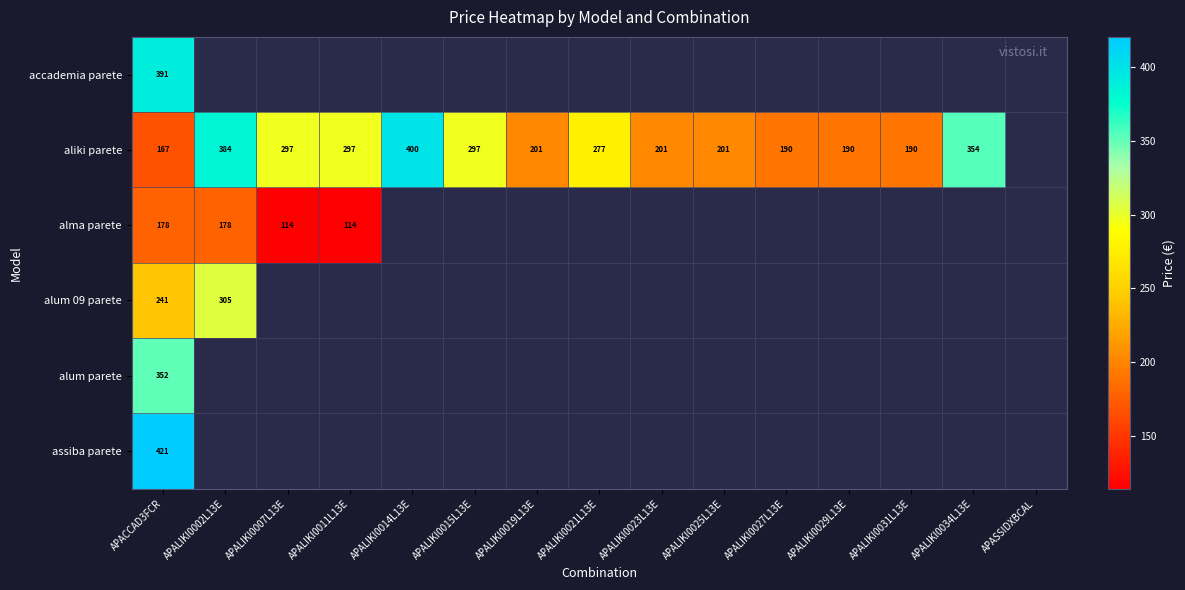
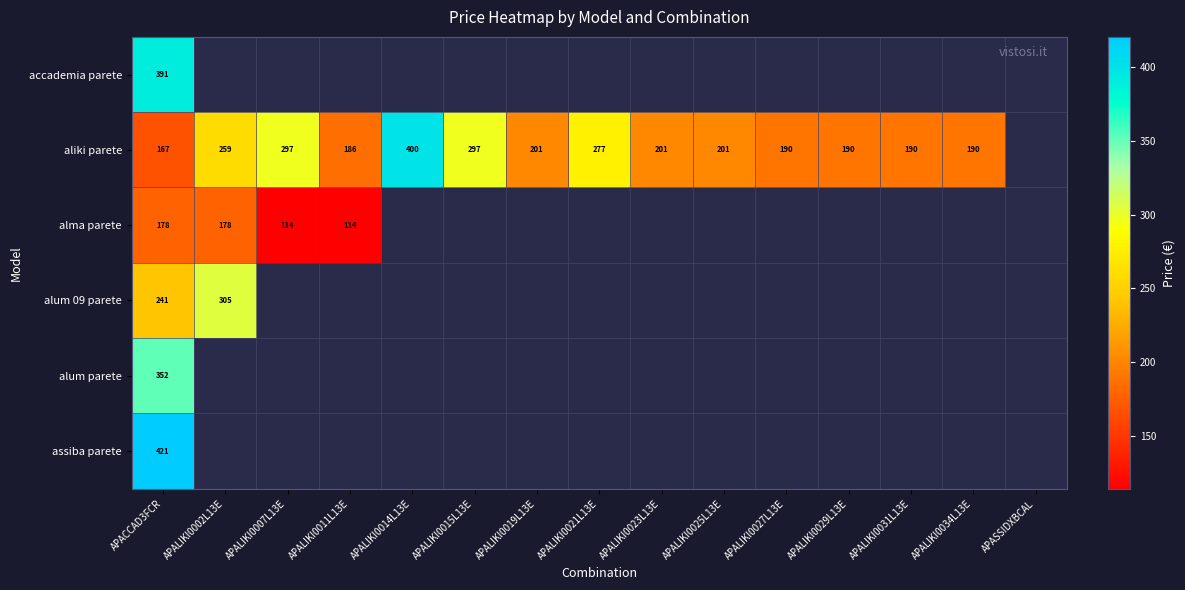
aliki parete, APALIKI0002L13E: 384 -> 259
aliki parete, APALIKI0011L13E: 297 -> 186
aliki parete, APALIKI0034L13E: 354 -> 190
